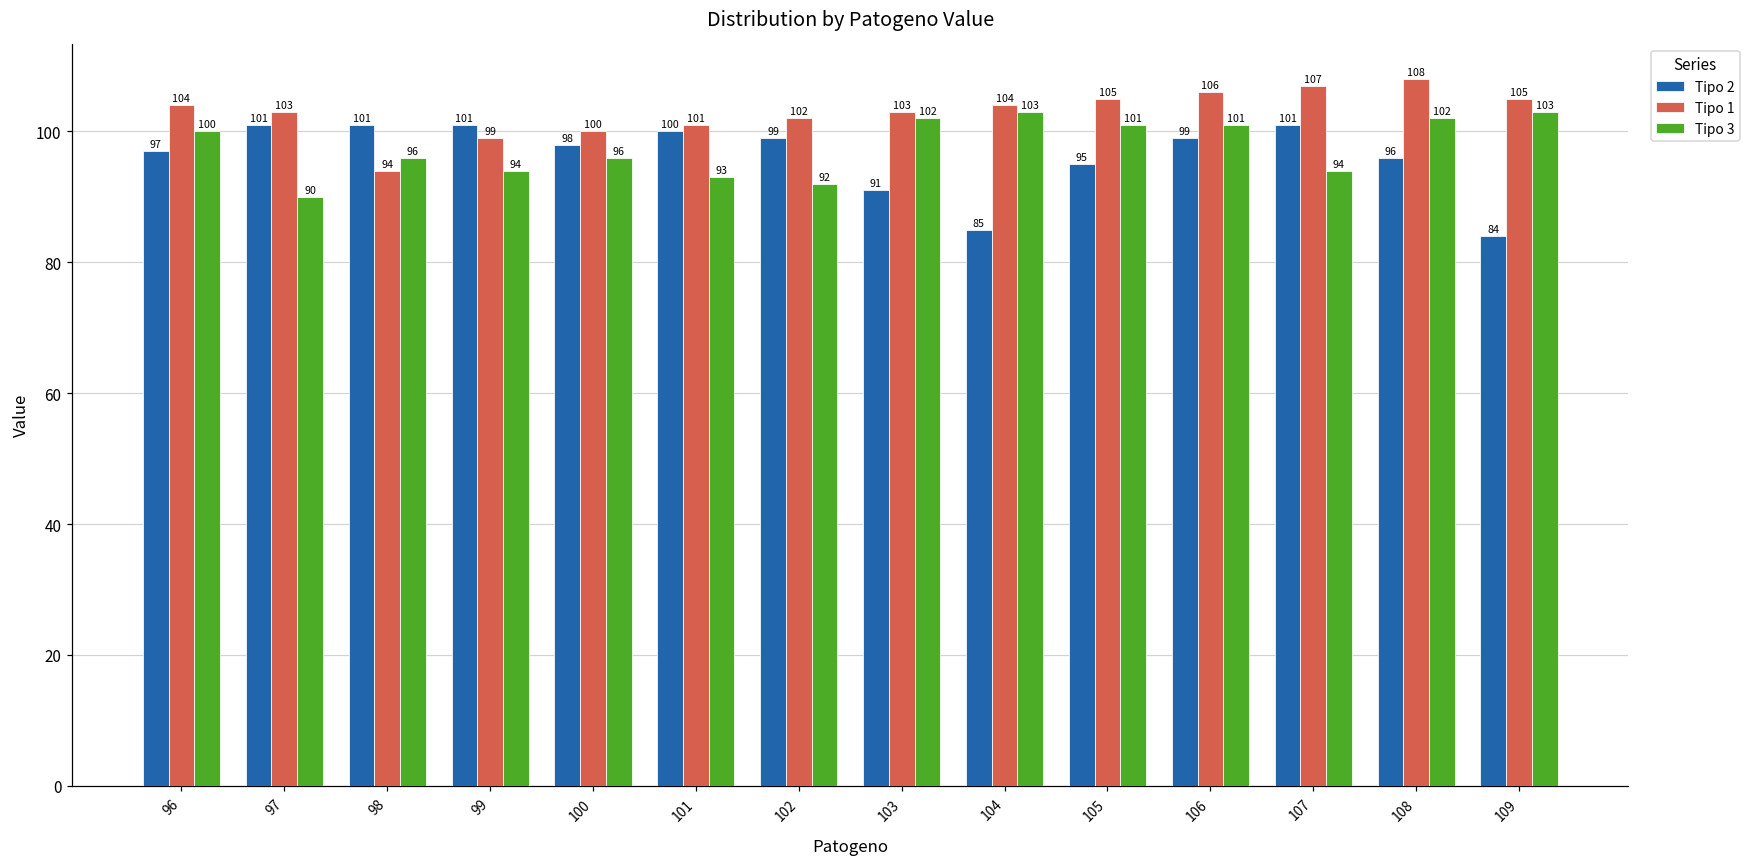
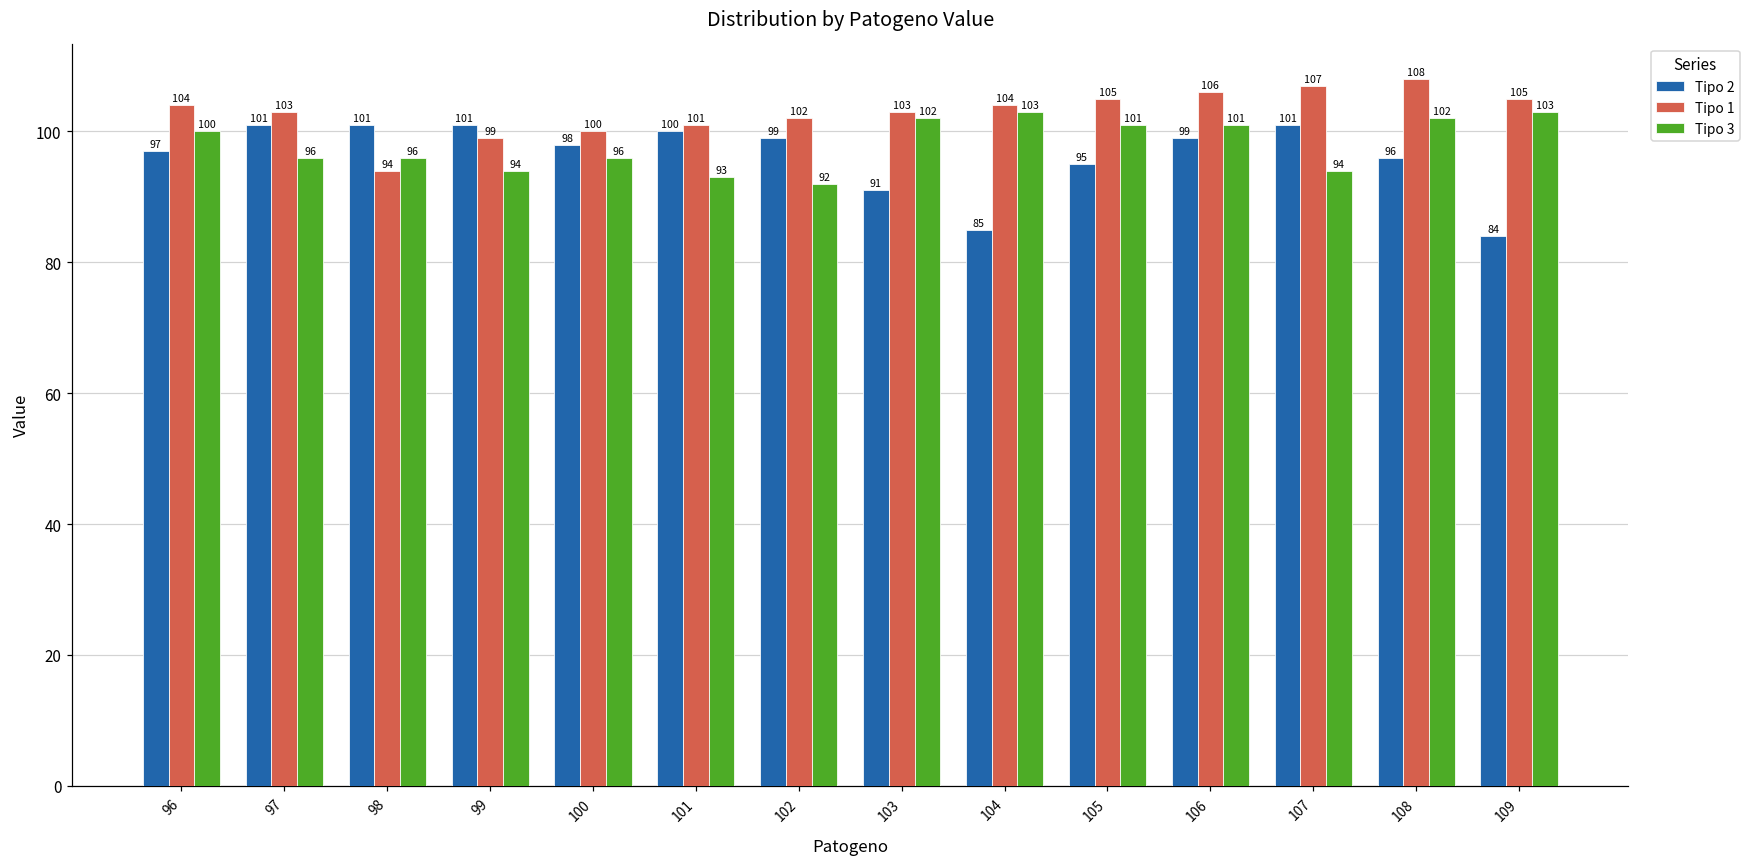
Tipo 3, 97: 90 -> 96
